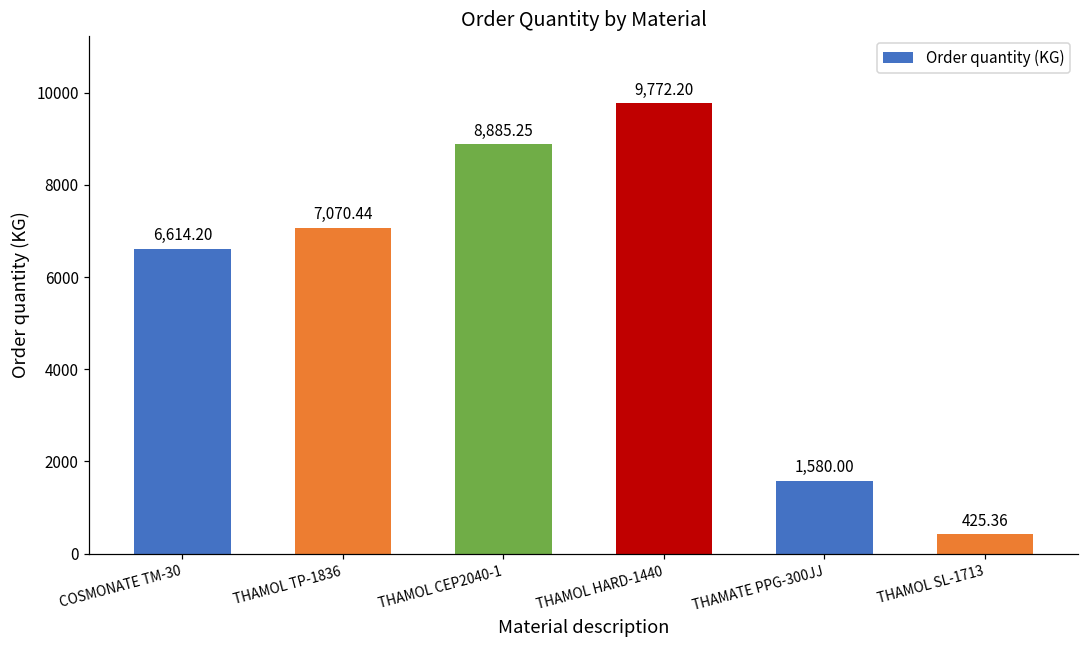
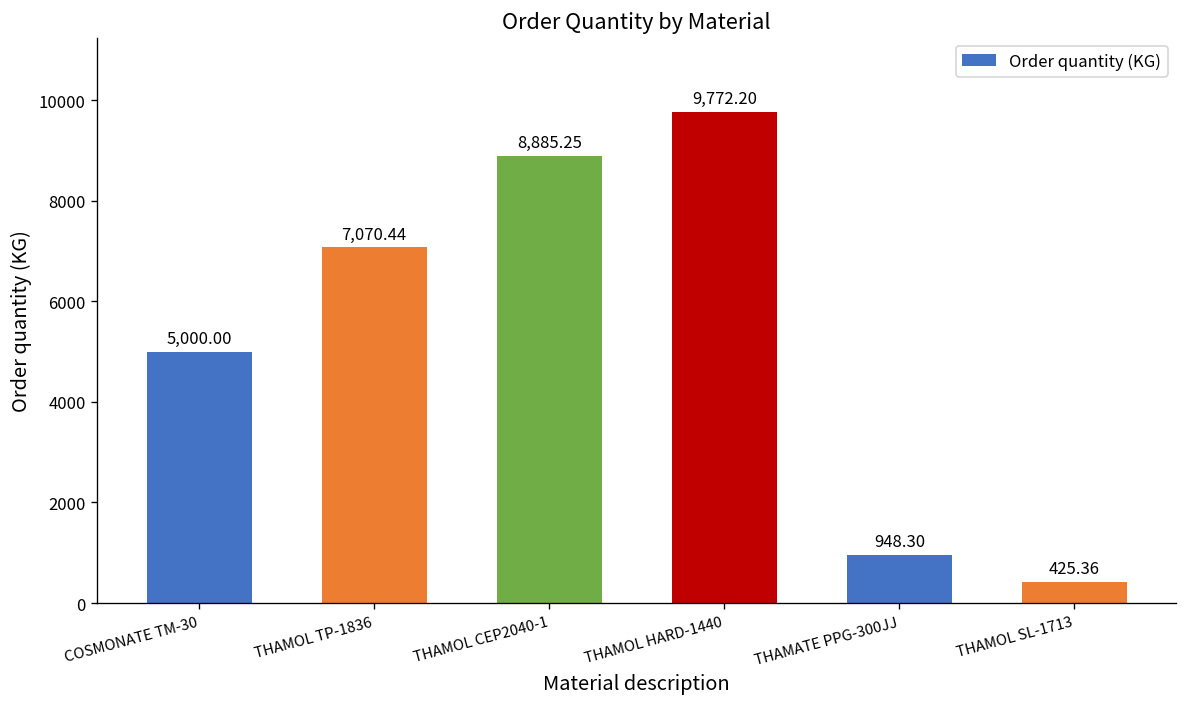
COSMONATE TM-30: 6,614.20 -> 5,000.00
THAMATE PPG-300JJ: 1,580.00 -> 948.30
